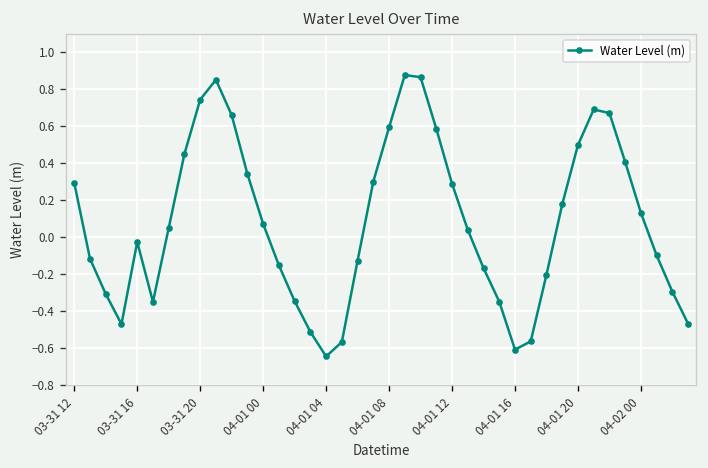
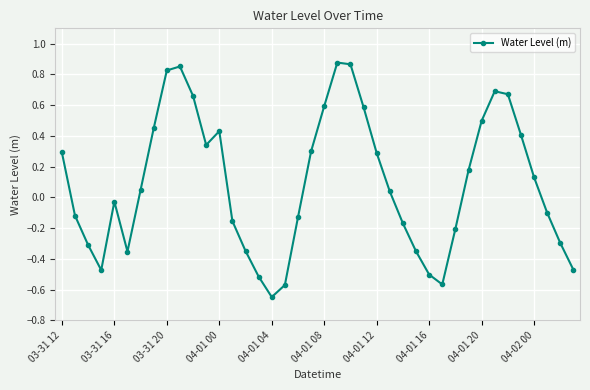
03-31 20: 0.74 -> 0.83
04-01 00: 0.07 -> 0.43
04-01 16: -0.61 -> -0.50
